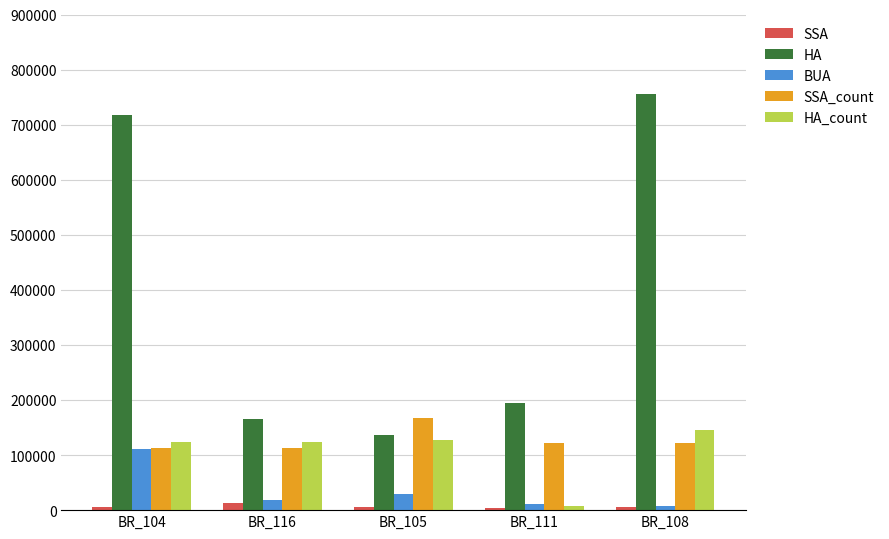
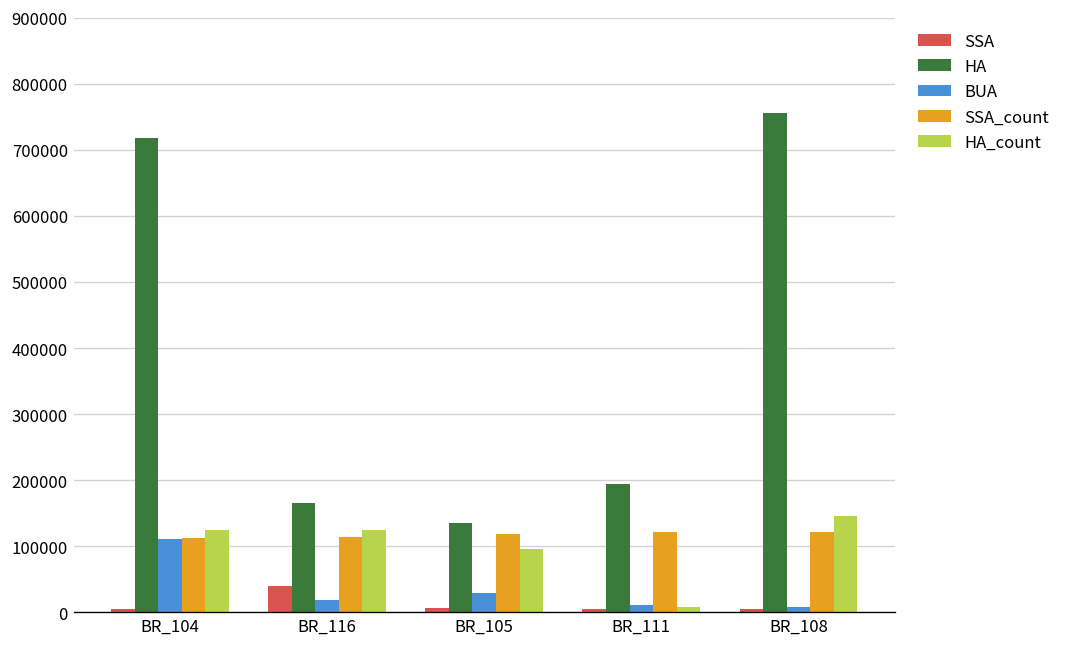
SSA, BR_116: 10000 -> 40000
SSA_count, BR_105: 170000 -> 120000
HA_count, BR_105: 130000 -> 100000
